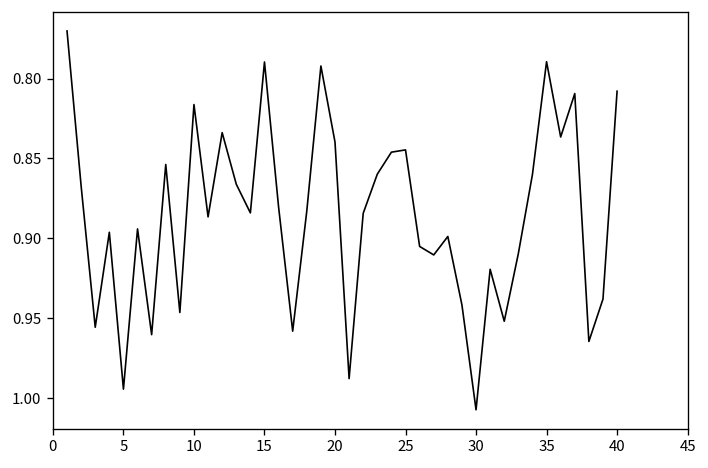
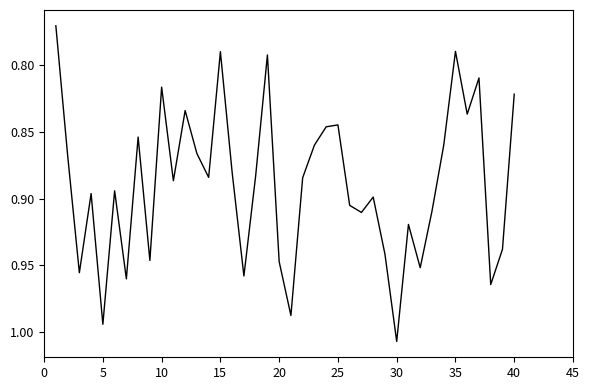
20: 0.840 -> 0.947
40: 0.808 -> 0.822
